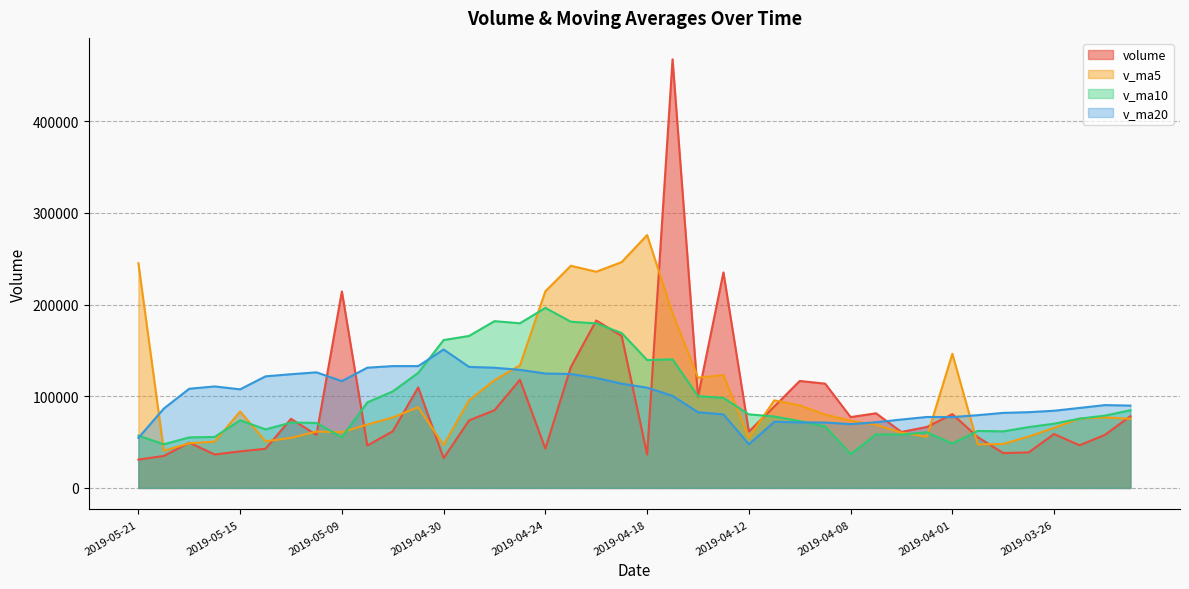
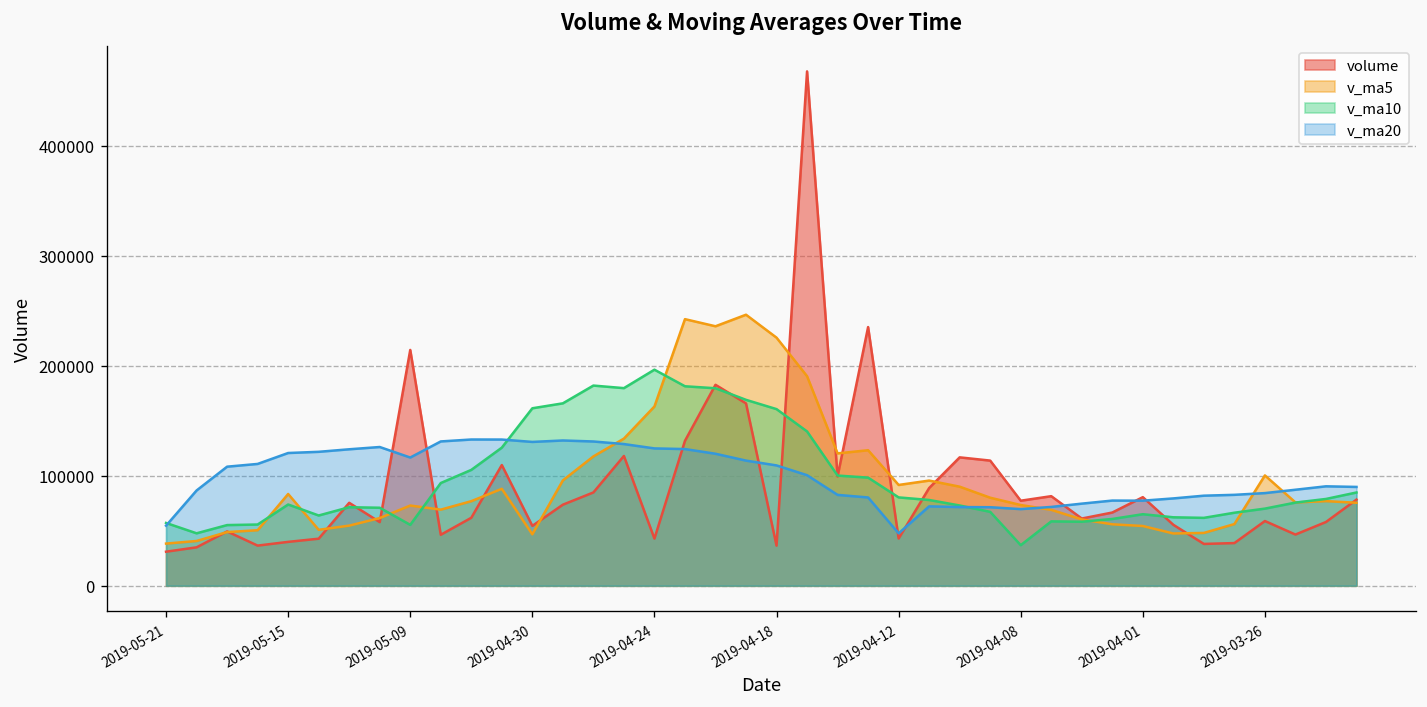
v_ma5, 2019-05-21: 250000 -> 40000
v_ma20, 2019-05-15: 110000 -> 120000
v_ma5, 2019-05-09: 60000 -> 70000
volume, 2019-04-30: 30000 -> 50000
v_ma20, 2019-04-30: 150000 -> 130000
v_ma5, 2019-04-24: 210000 -> 160000
v_ma5, 2019-04-18: 280000 -> 230000
v_ma10, 2019-04-18: 140000 -> 160000
volume, 2019-04-12: 60000 -> 40000
v_ma5, 2019-04-12: 50000 -> 90000
v_ma5, 2019-04-01: 150000 -> 50000
v_ma10, 2019-04-01: 50000 -> 70000
v_ma5, 2019-03-26: 70000 -> 100000
